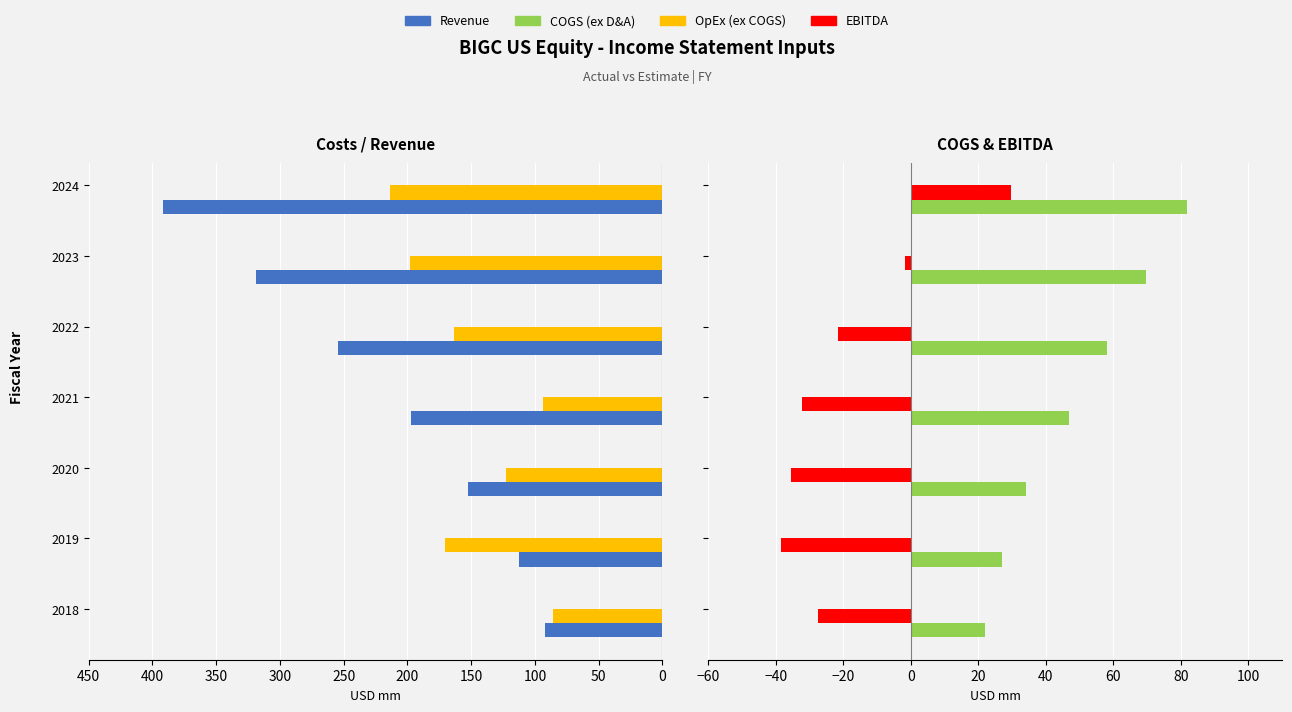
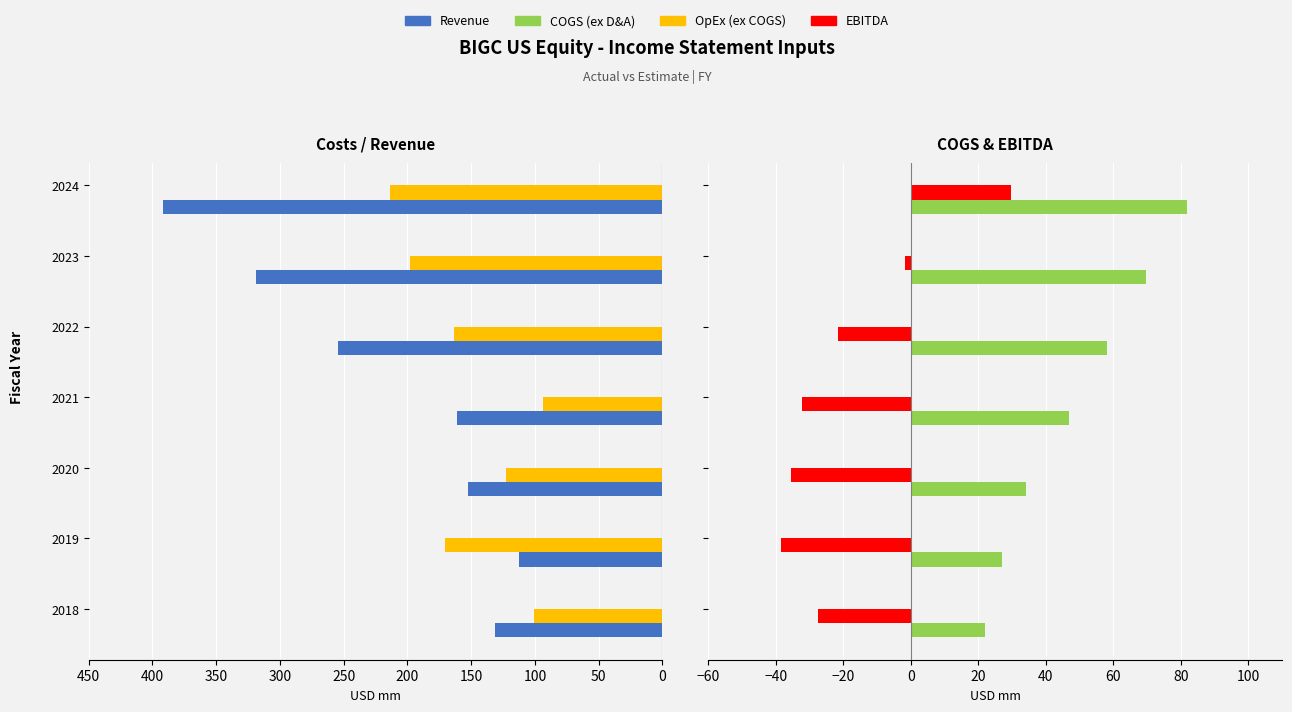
Costs / Revenue, Revenue, 2021: 198 -> 161
Costs / Revenue, OpEx (ex COGS), 2018: 86 -> 101
Costs / Revenue, Revenue, 2018: 92 -> 131
